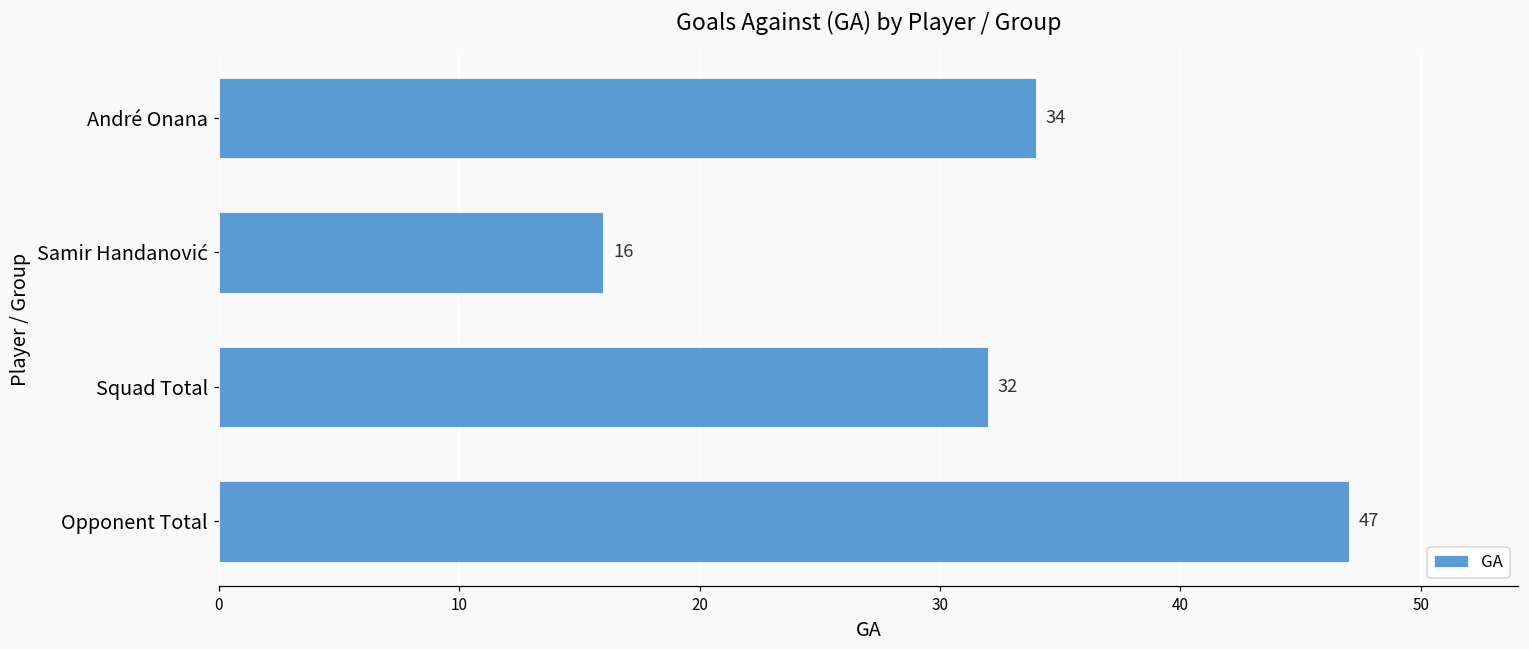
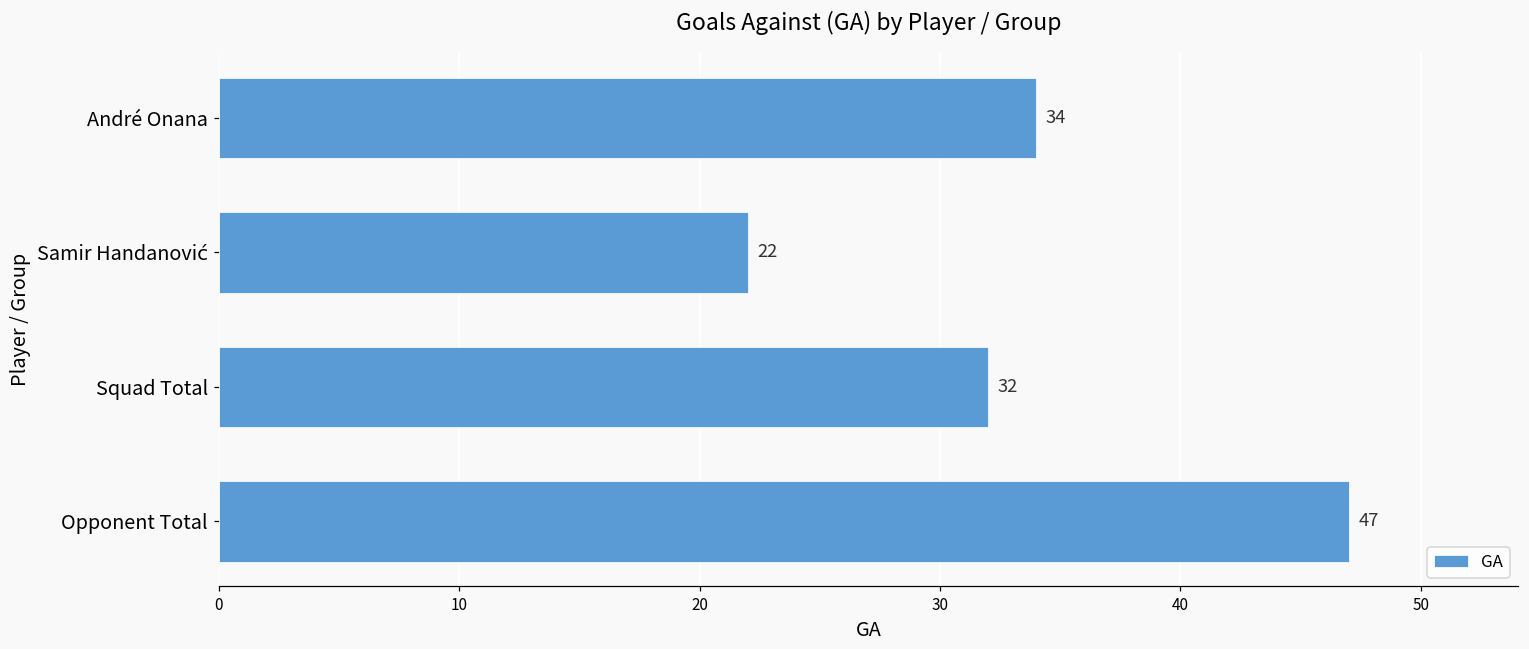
Samir Handanović: 16 -> 22
